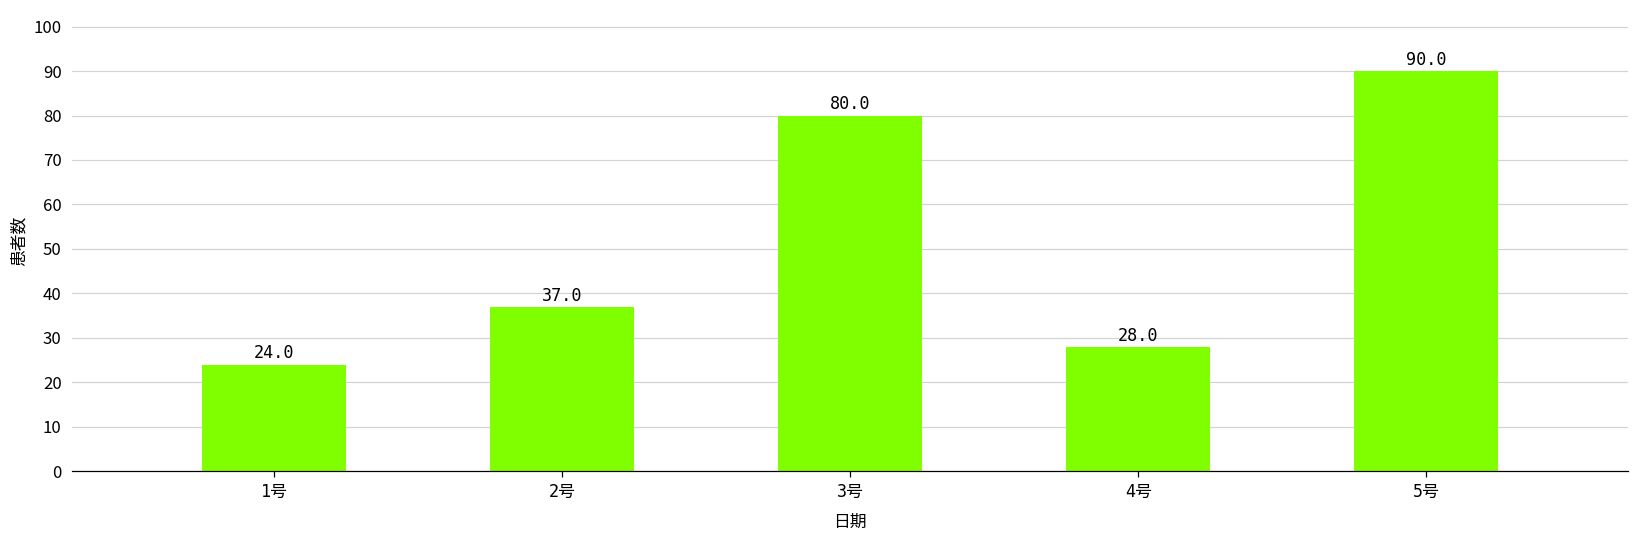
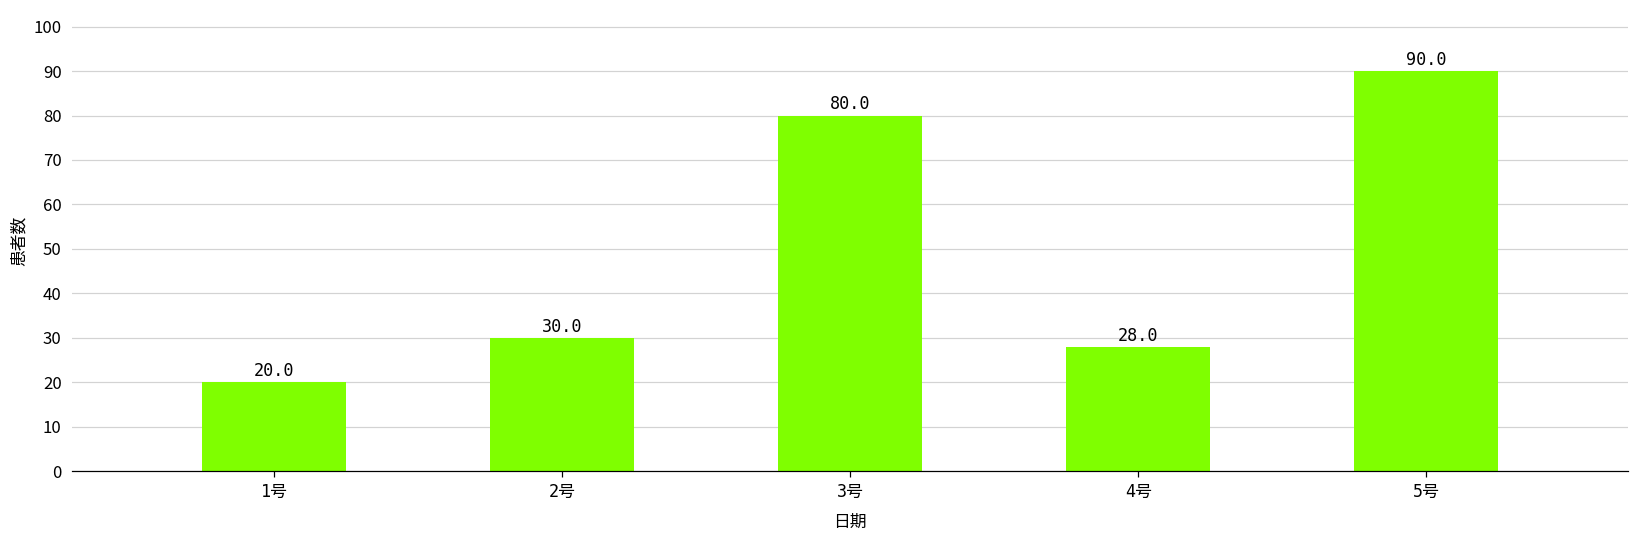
1号: 24.0 -> 20.0
2号: 37.0 -> 30.0
